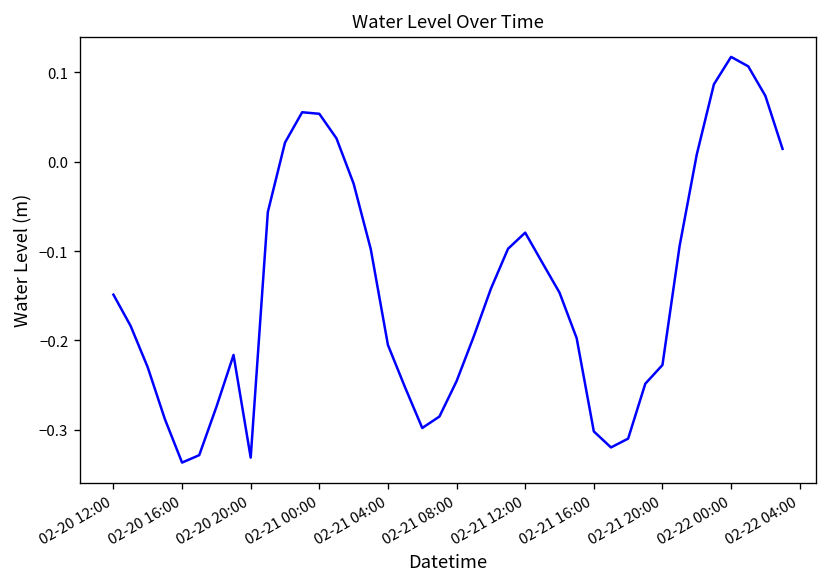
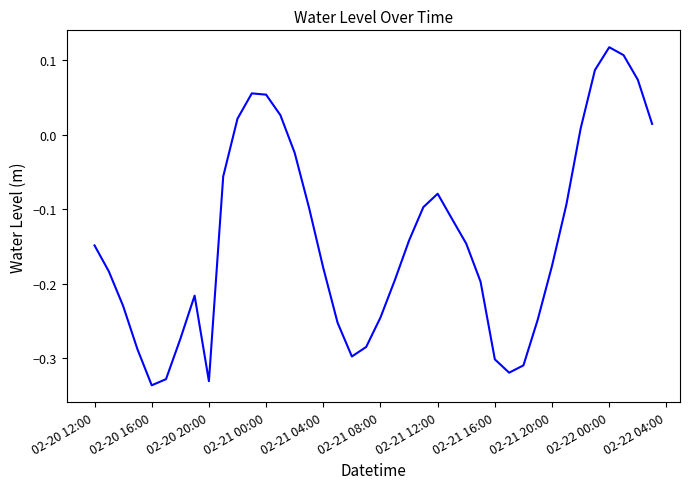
02-21 04:00: -0.21 -> -0.18
02-21 20:00: -0.23 -> -0.18
